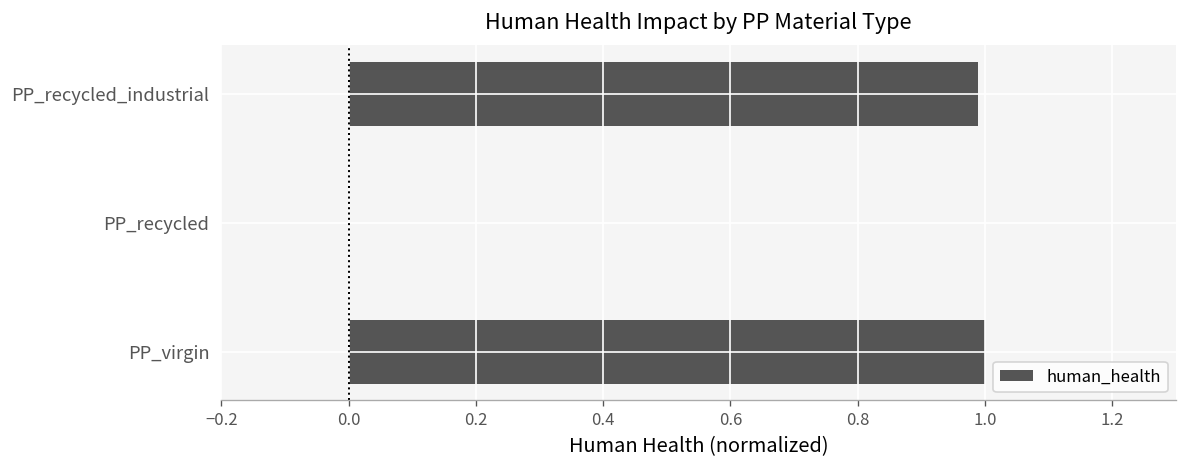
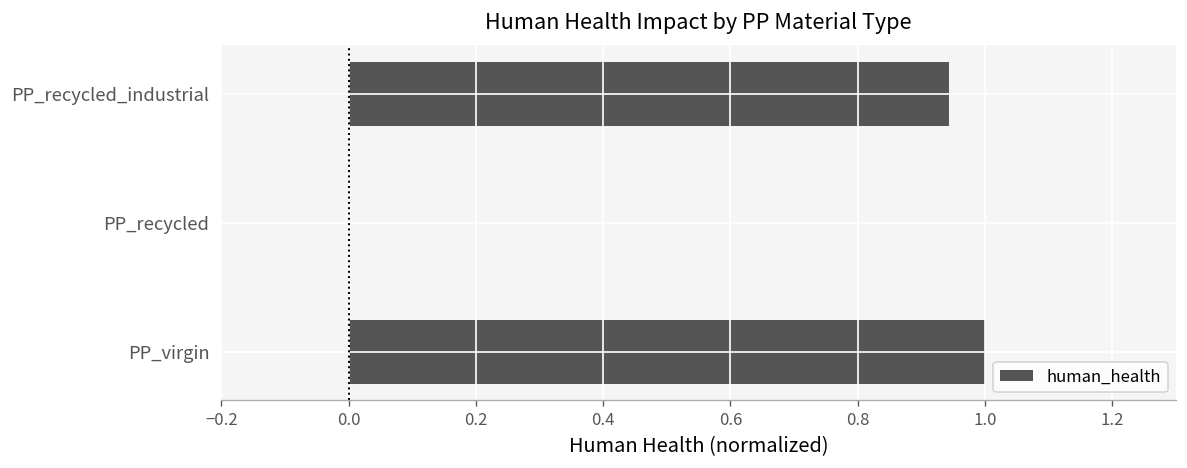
PP_recycled_industrial: 0.99 -> 0.94
